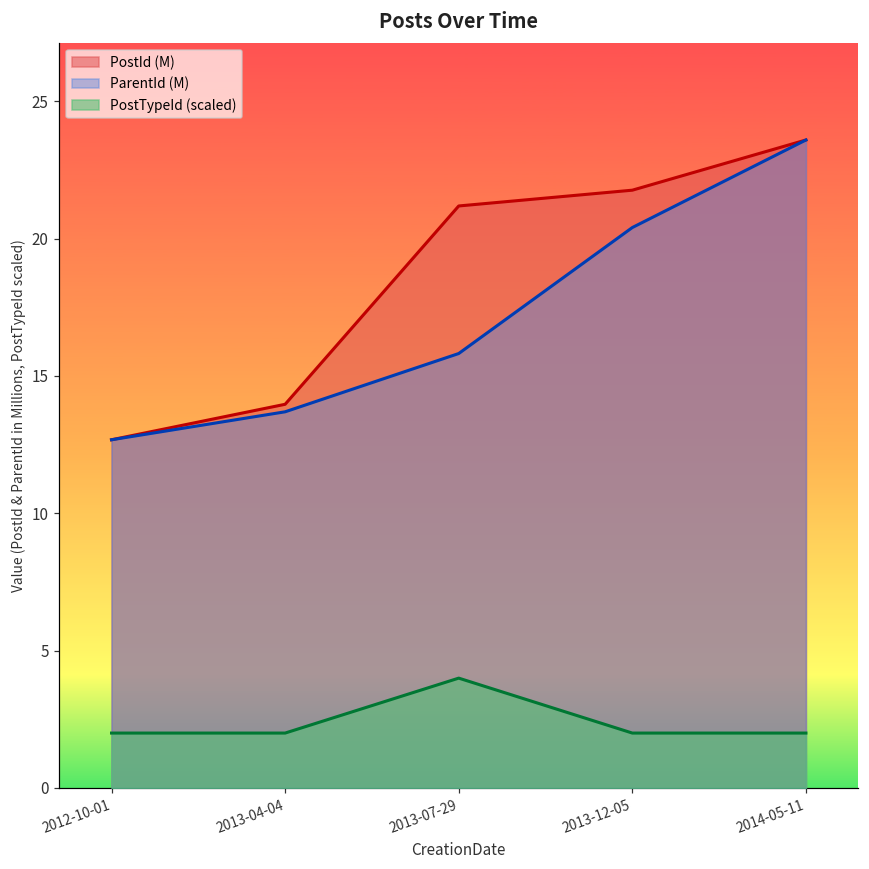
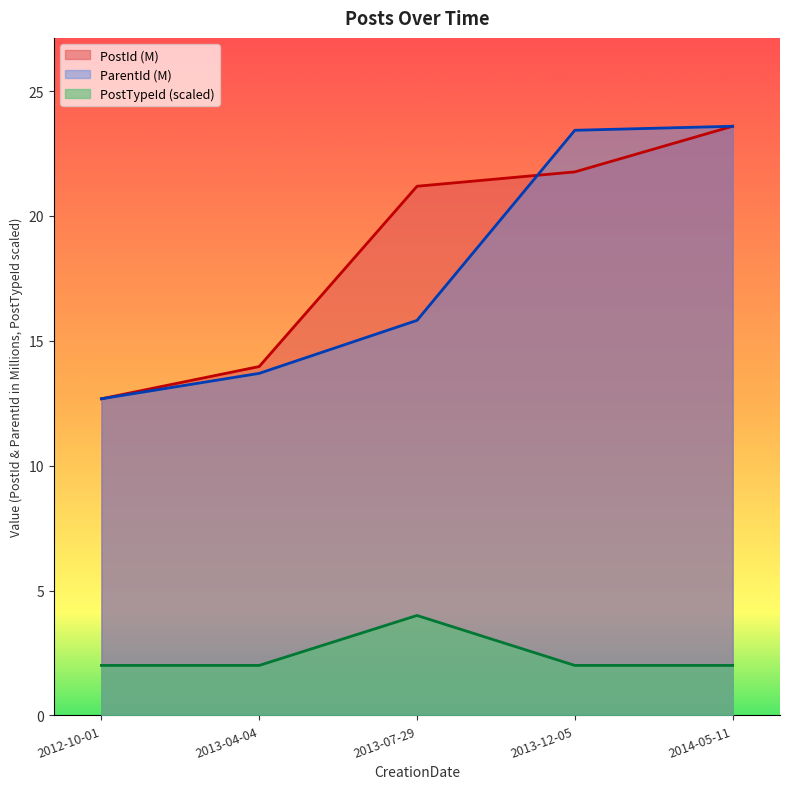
ParentId (M), 2013-12-05: 20.4 -> 23.4
